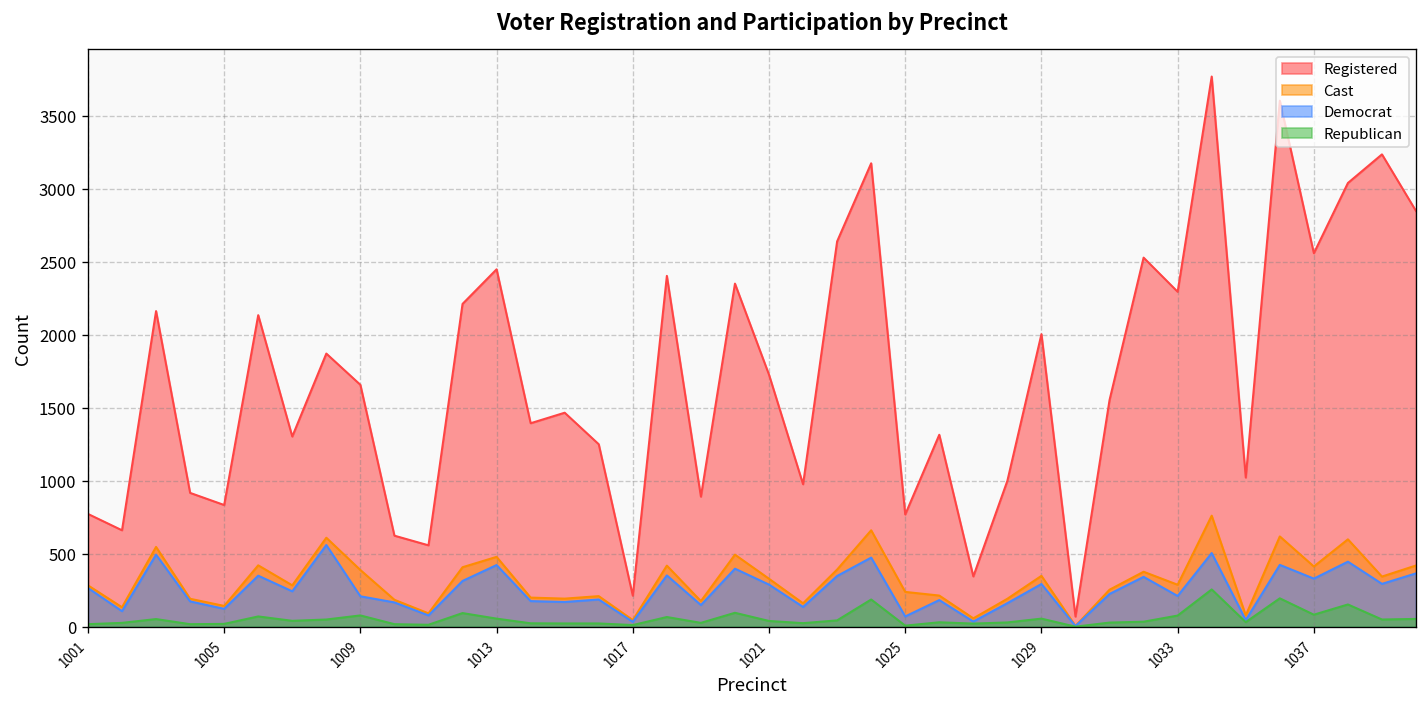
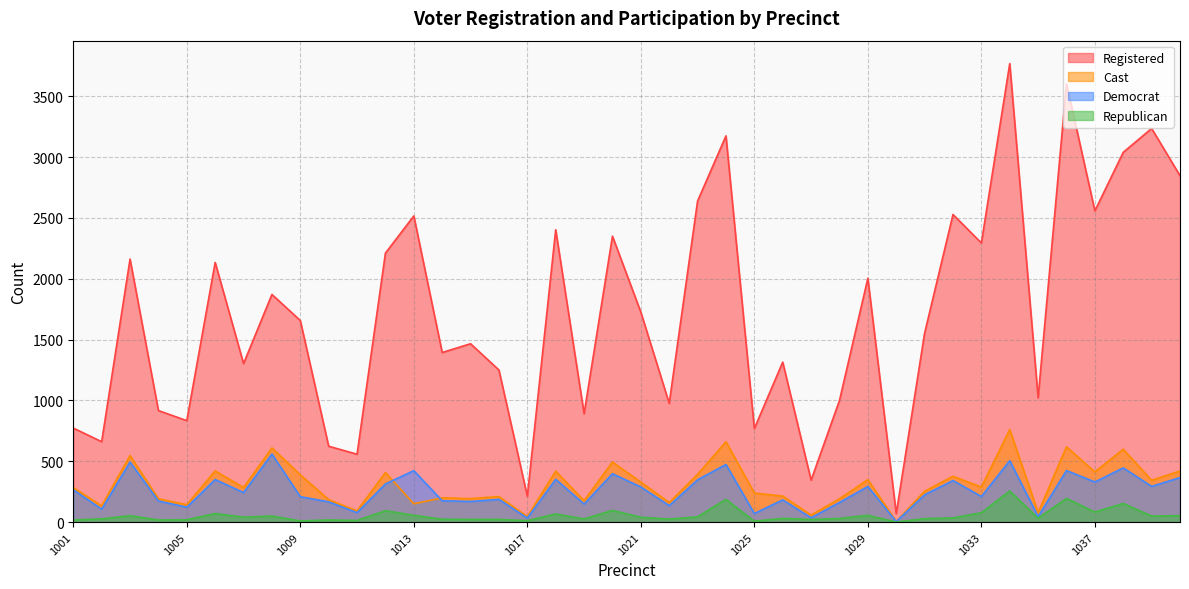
Republican, 1009: 80 -> 10
Registered, 1013: 2450 -> 2520
Cast, 1013: 480 -> 150
